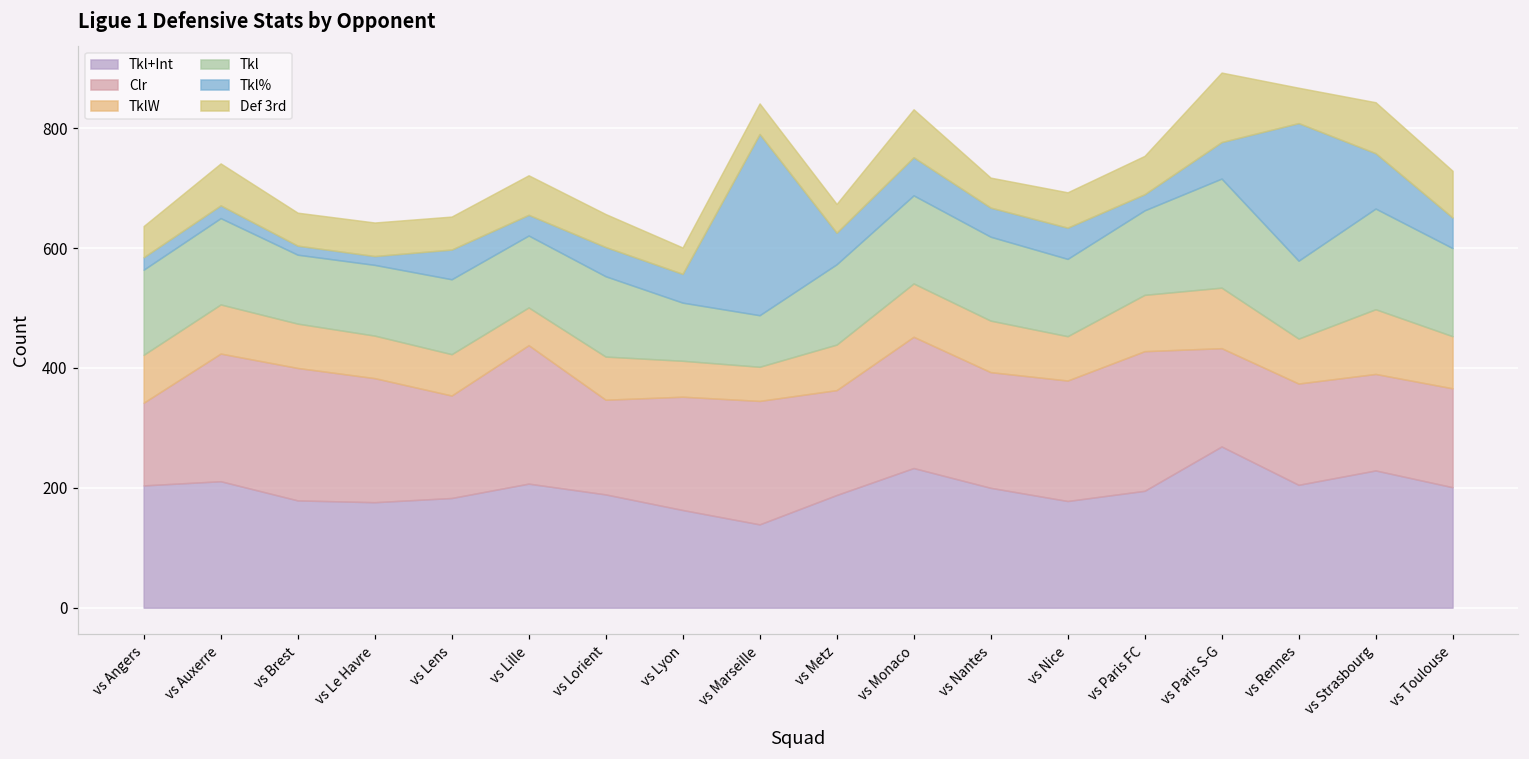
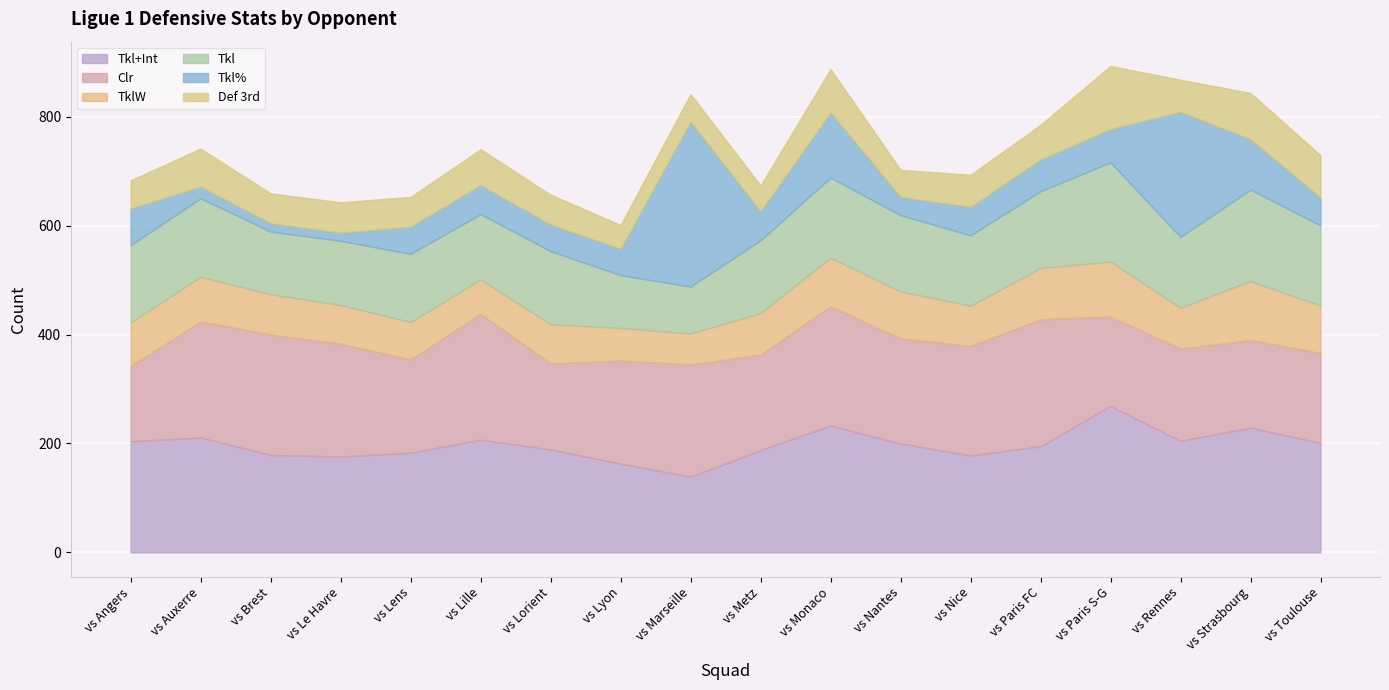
Tkl%, vs Angers: 20 -> 70
Tkl%, vs Lille: 30 -> 50
Tkl%, vs Monaco: 60 -> 120
Tkl%, vs Nantes: 50 -> 30
Tkl%, vs Paris FC: 30 -> 60
